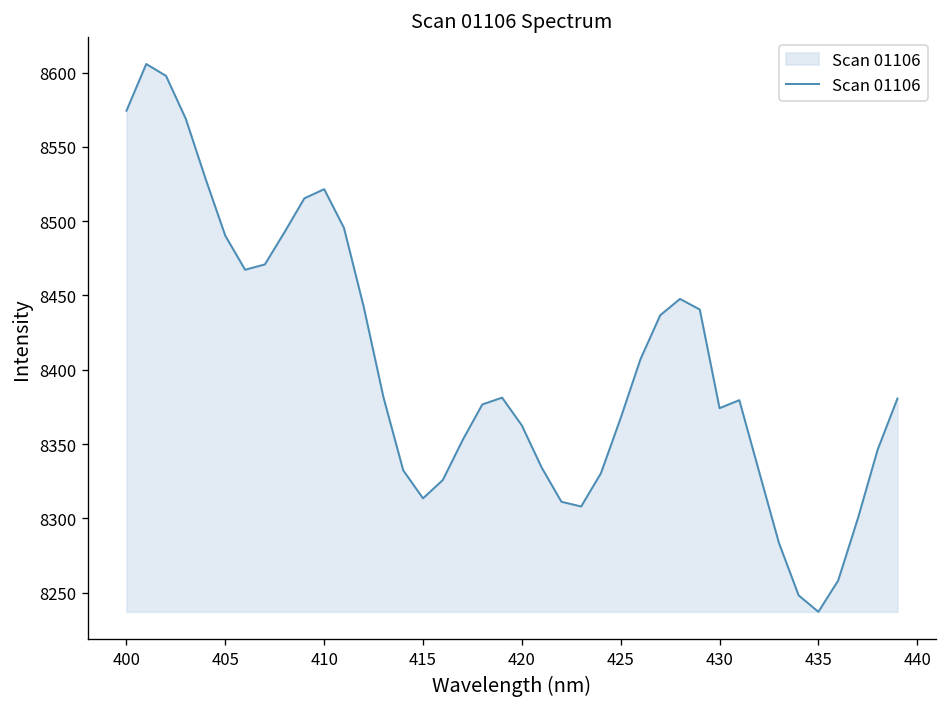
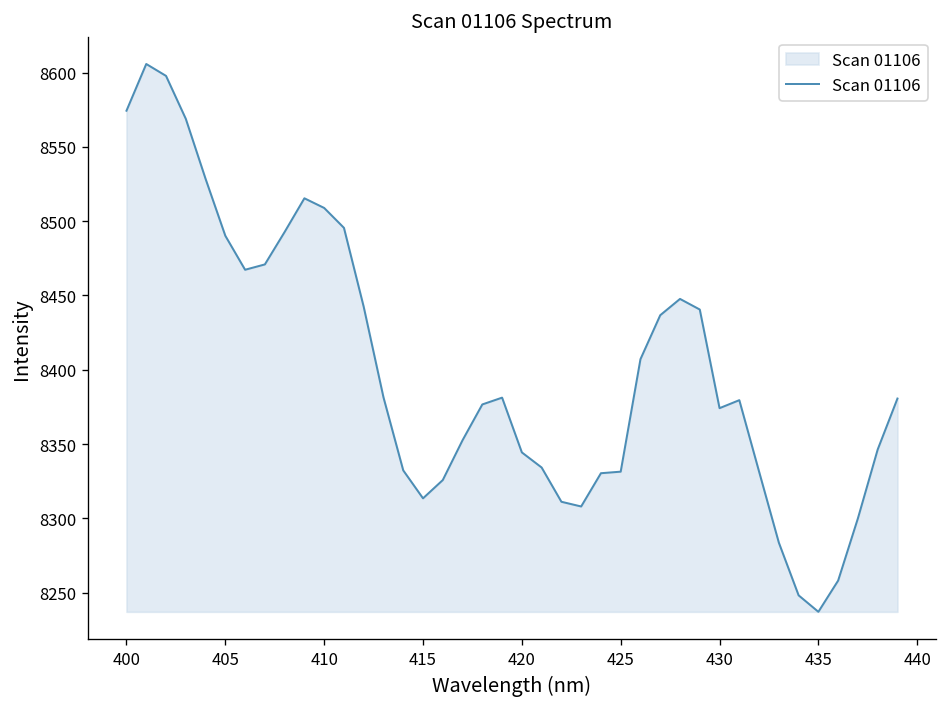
410: 8522 -> 8509
420: 8362 -> 8344
425: 8368 -> 8331
